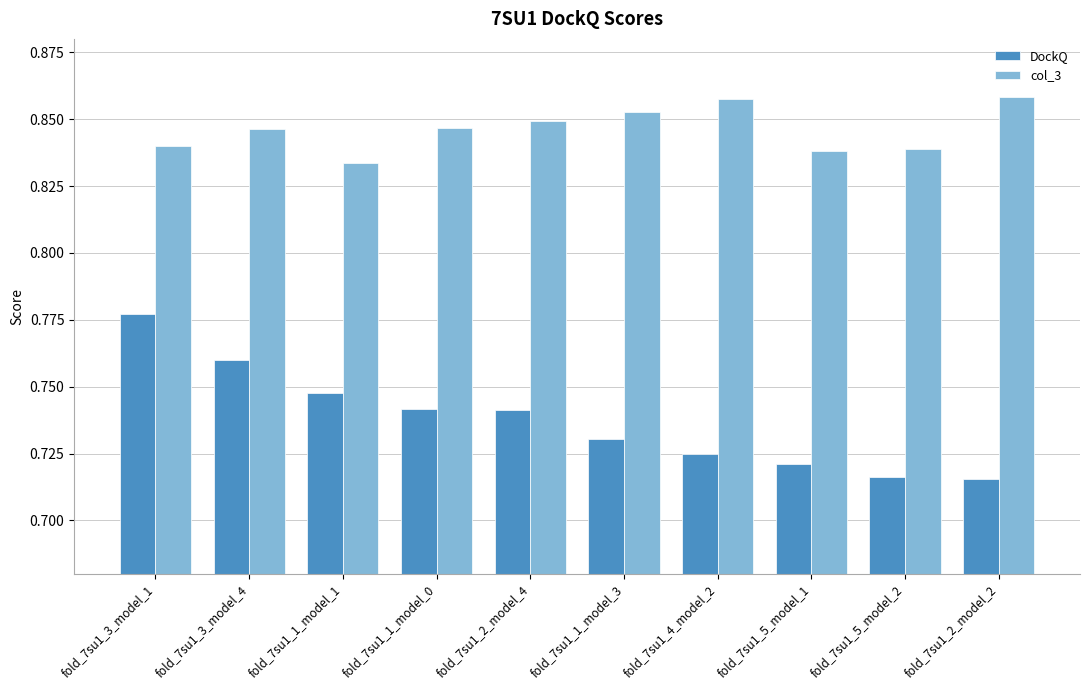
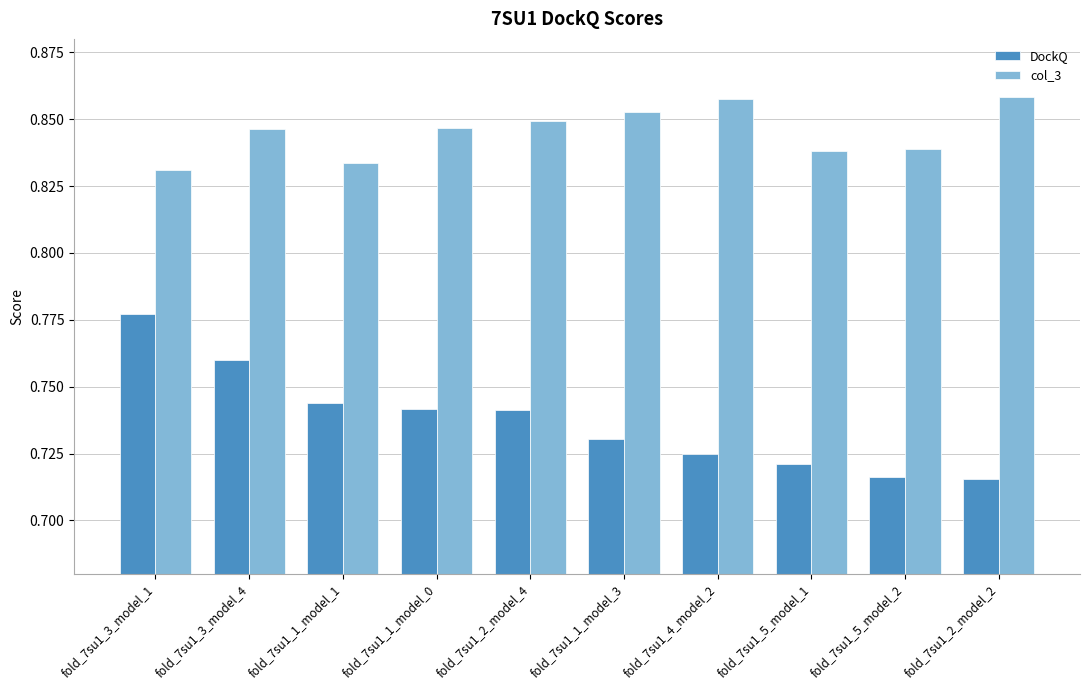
col_3, fold_7su1_3_model_1: 0.840 -> 0.831
DockQ, fold_7su1_1_model_1: 0.748 -> 0.744
